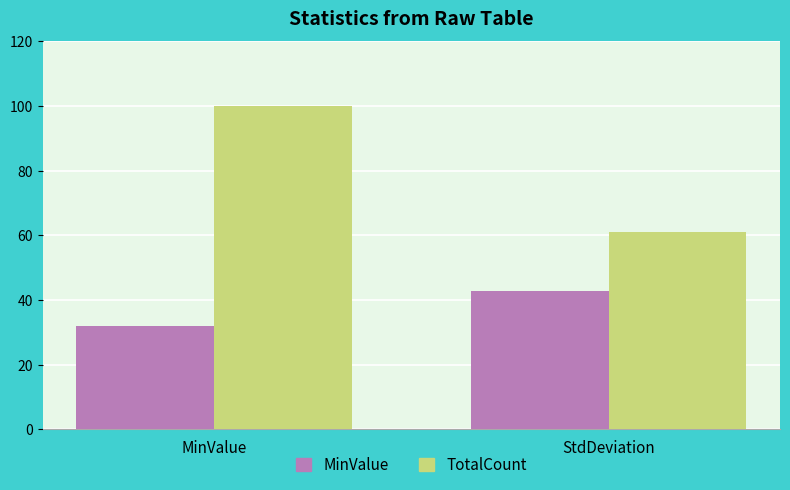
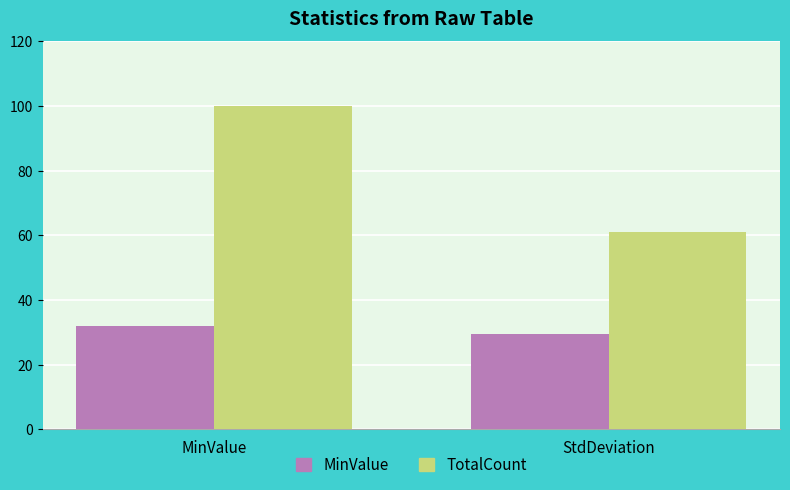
MinValue, StdDeviation: 43 -> 30
